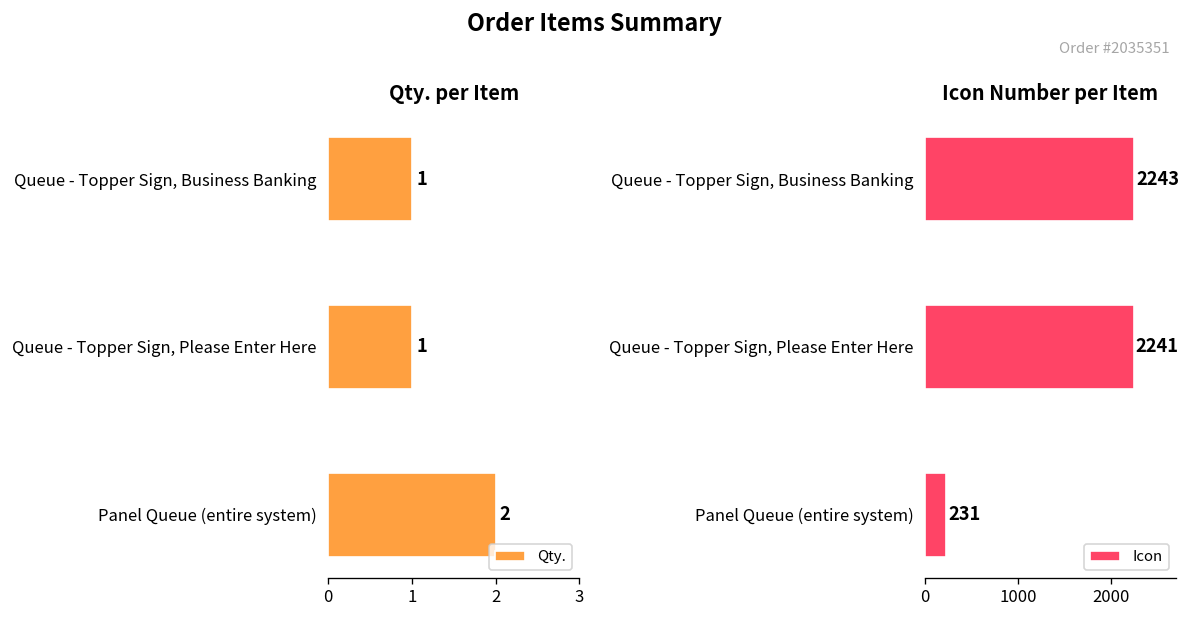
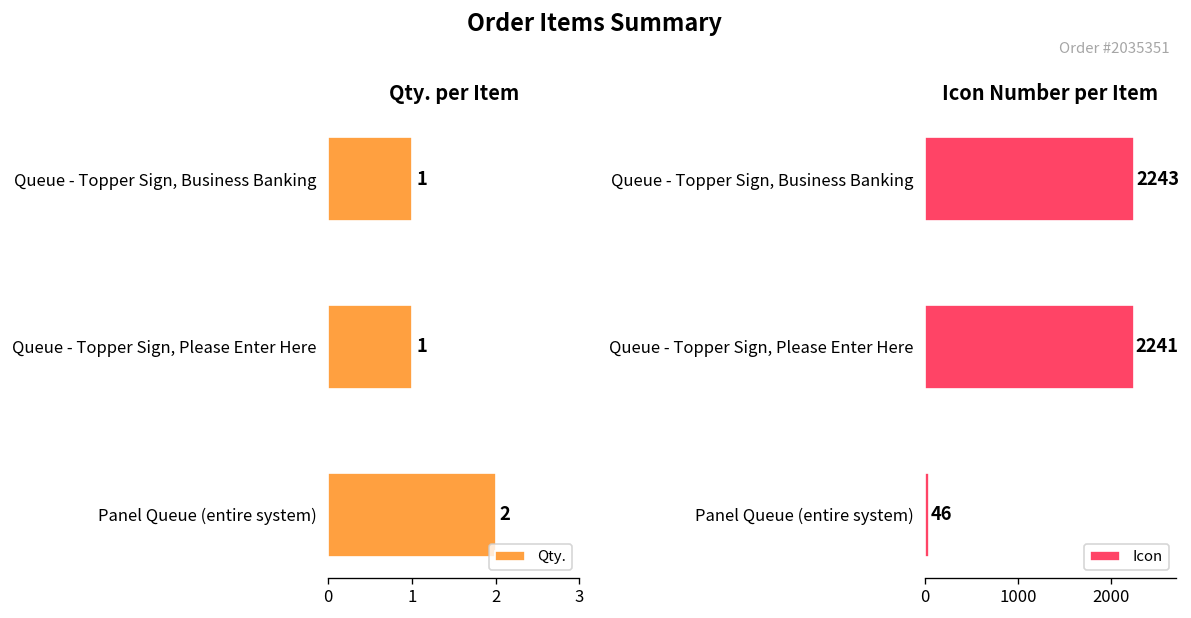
Icon Number per Item, Panel Queue (entire system): 231 -> 46
